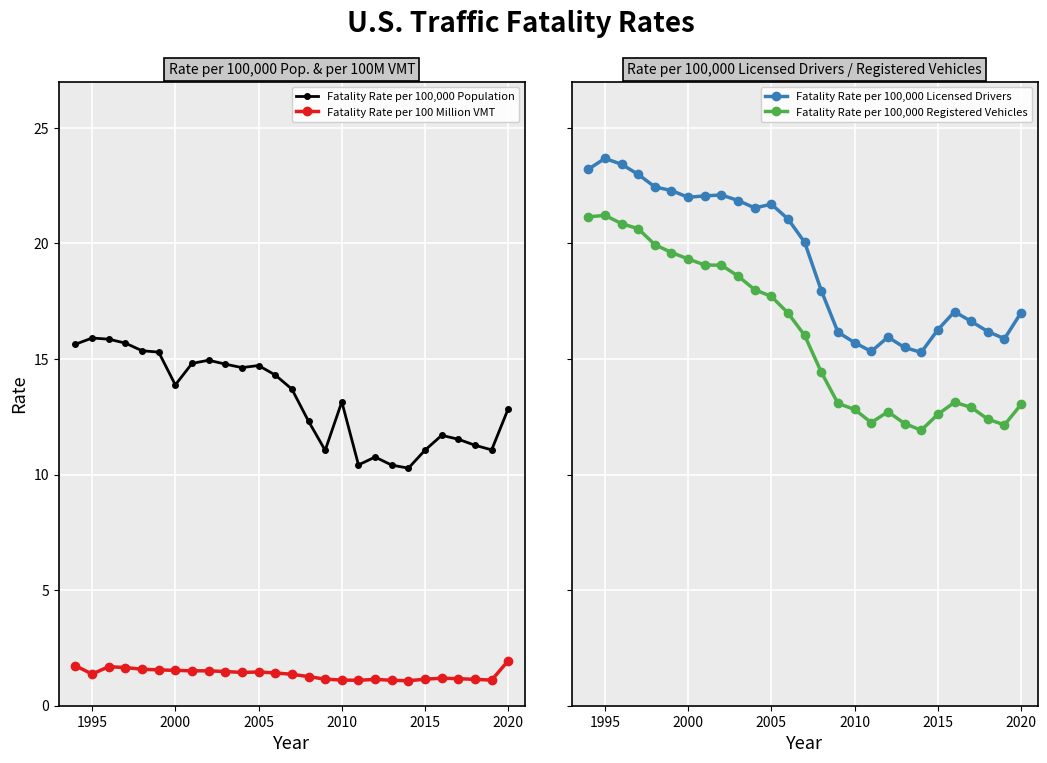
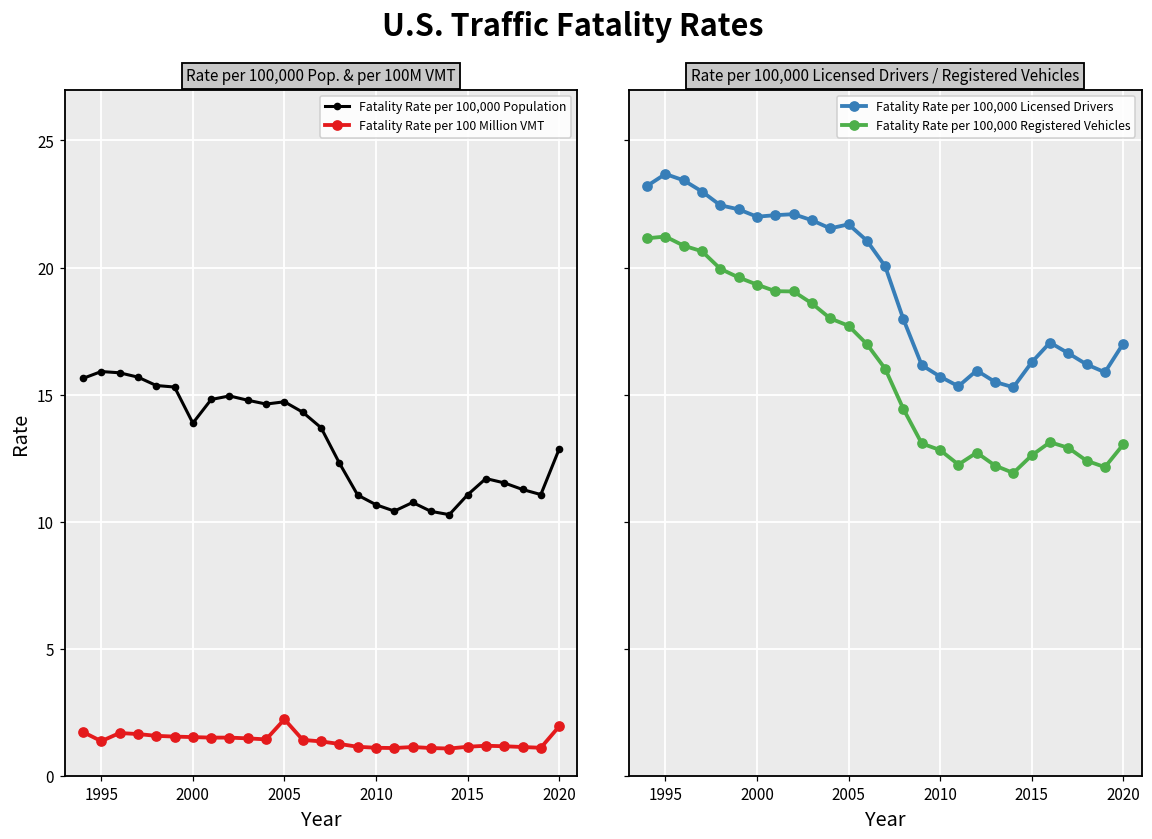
Rate per 100,000 Pop. & per 100M VMT, Fatality Rate per 100 Million VMT, 2005: 1.5 -> 2.2
Rate per 100,000 Pop. & per 100M VMT, Fatality Rate per 100,000 Population, 2010: 13.2 -> 10.7
